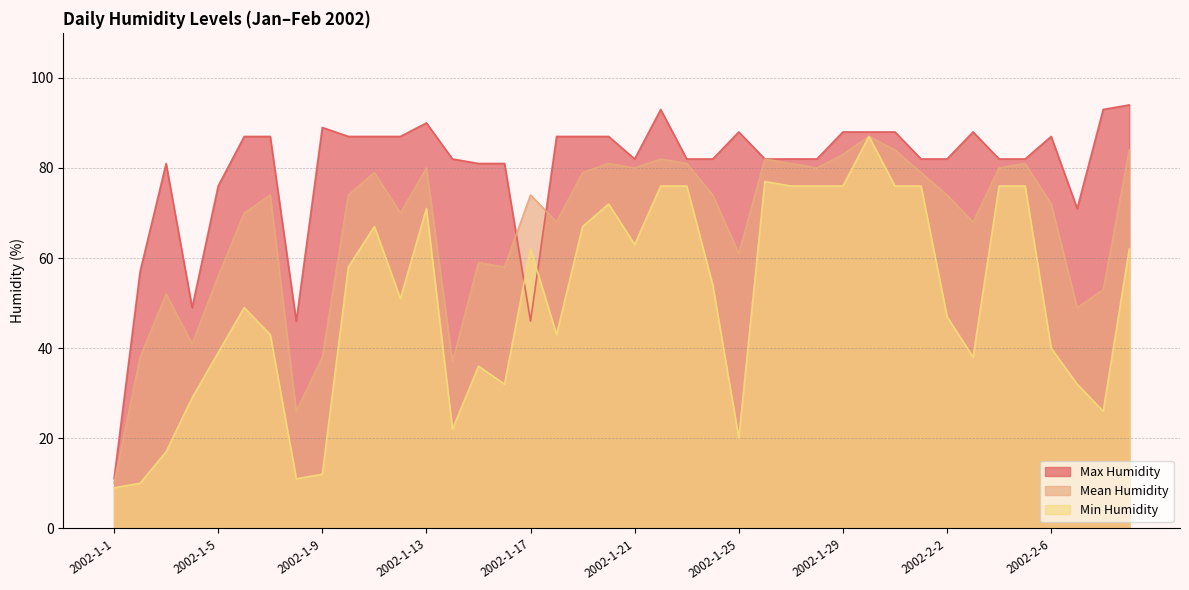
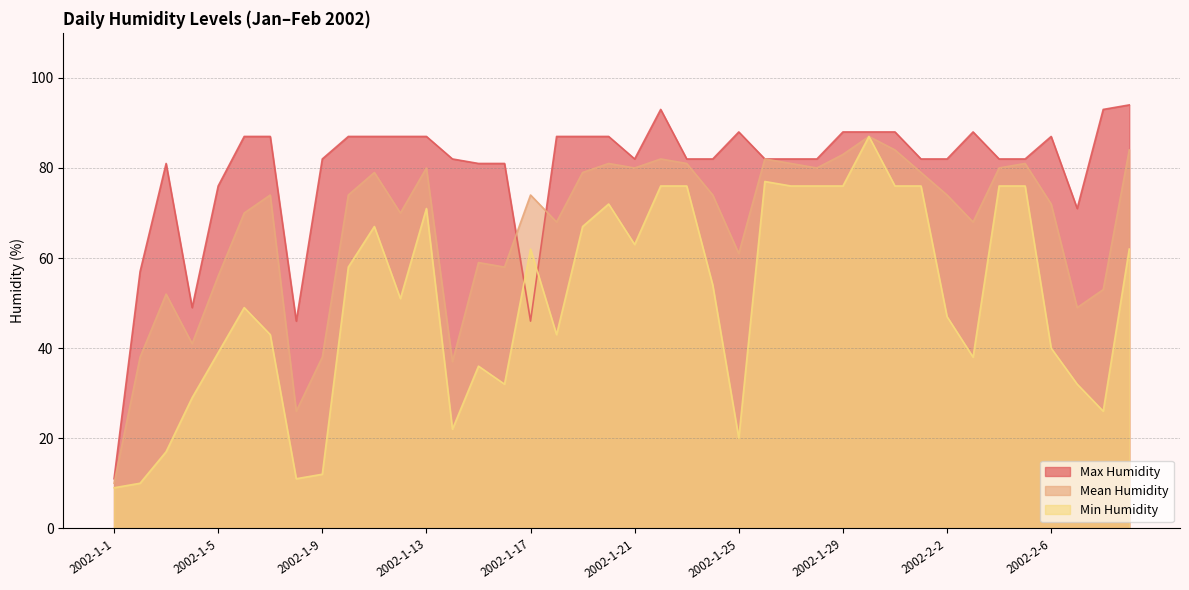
Max Humidity, 2002-1-9: 89 -> 82
Max Humidity, 2002-1-13: 90 -> 87
